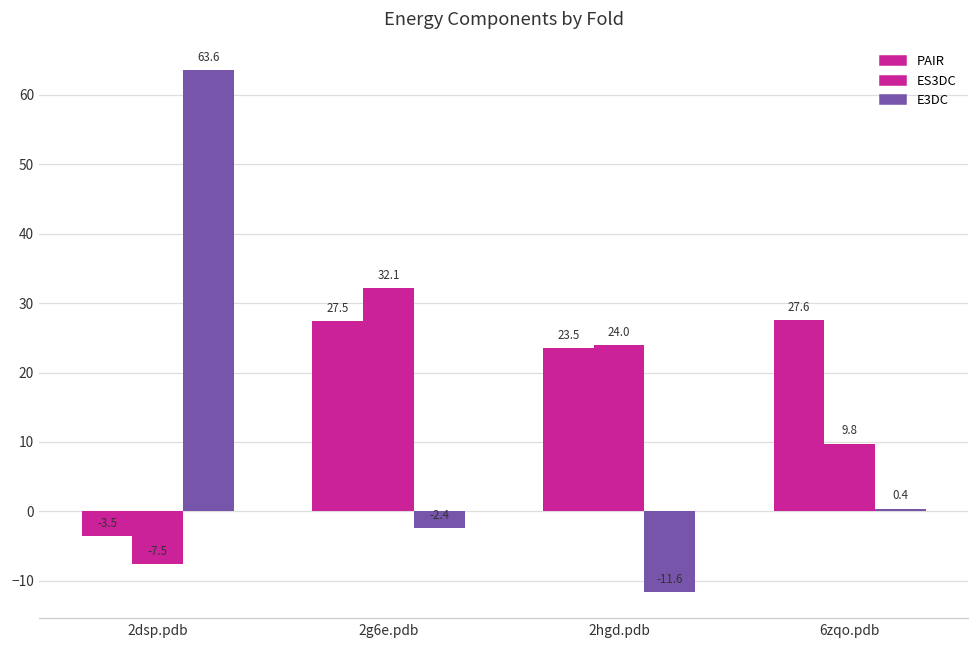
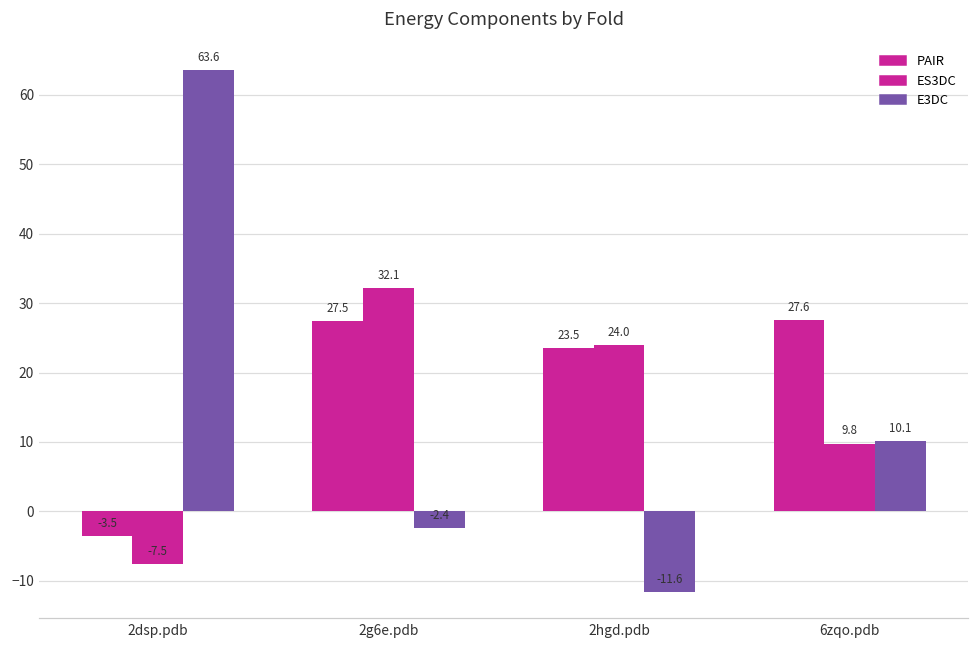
E3DC, 6zqo.pdb: 0.4 -> 10.1
